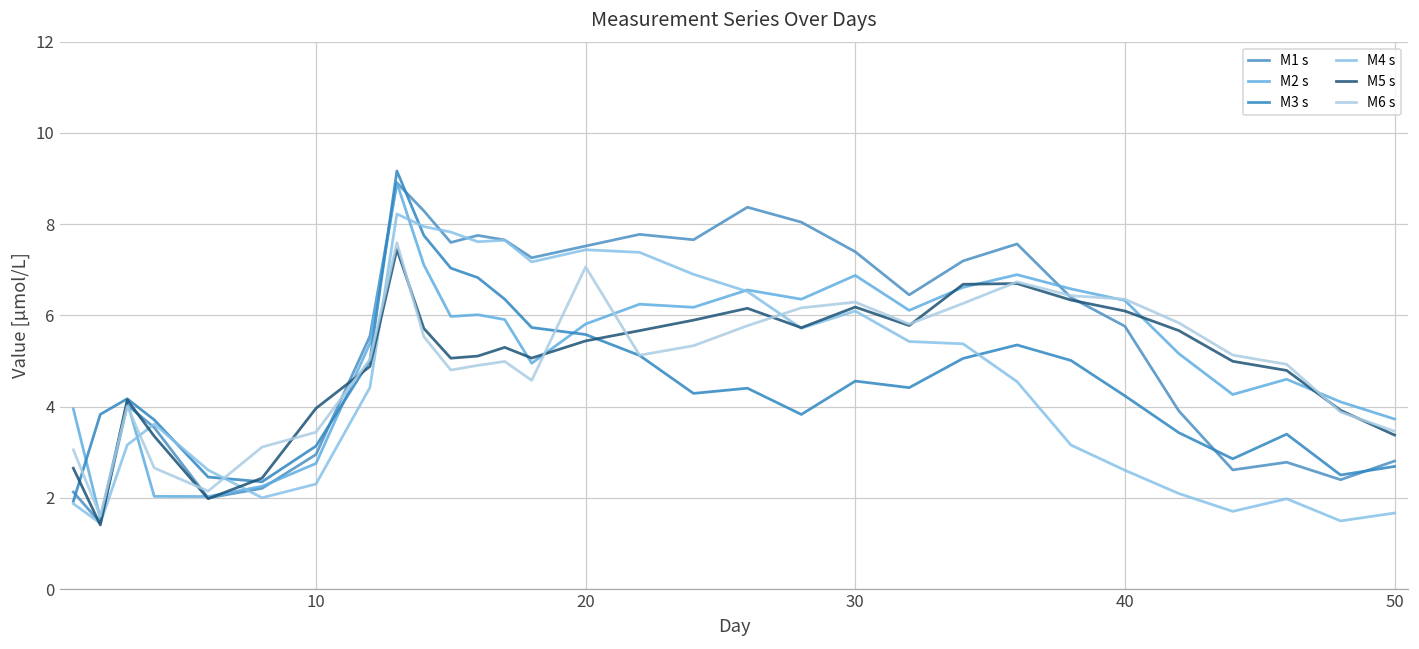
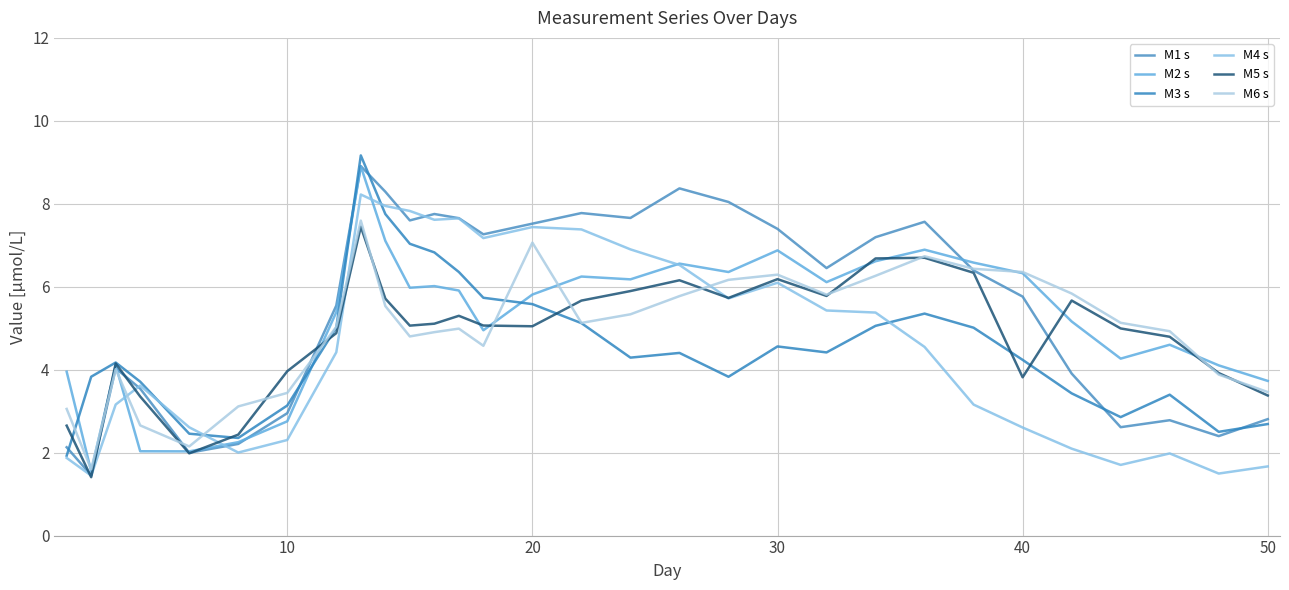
M5 s, 20: 5.4 -> 5.0
M5 s, 40: 6.1 -> 3.8
